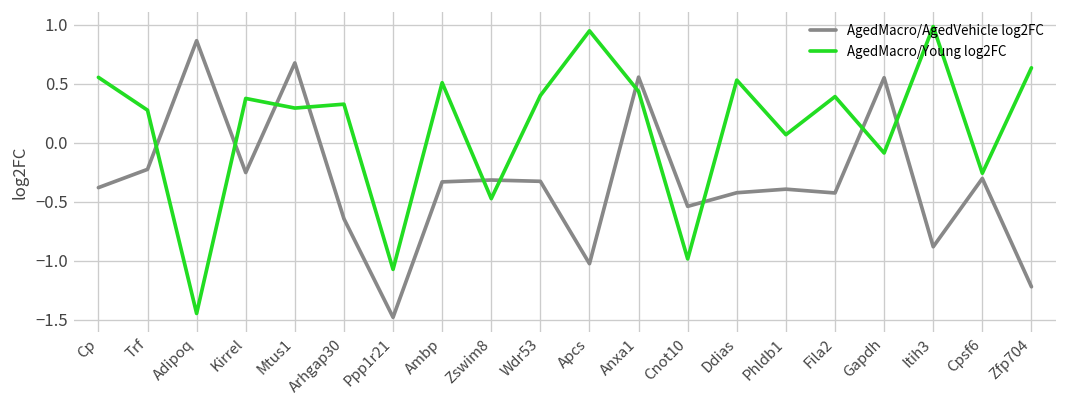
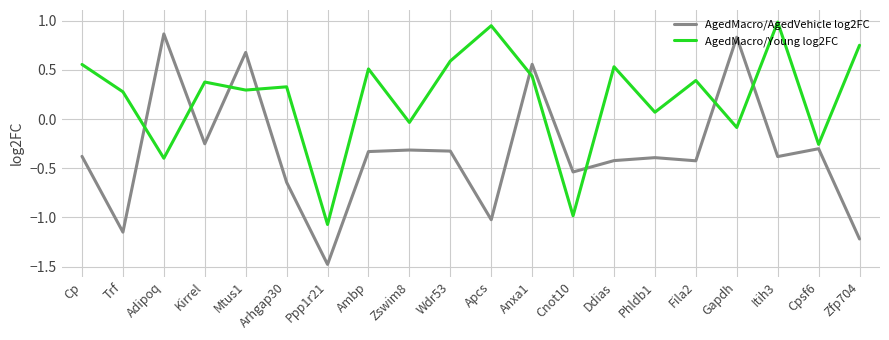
AgedMacro/AgedVehicle log2FC, Trf: -0.2 -> -1.1
AgedMacro/Young log2FC, Adipoq: -1.4 -> -0.4
AgedMacro/Young log2FC, Zswim8: -0.5 -> 0.0
AgedMacro/Young log2FC, Wdr53: 0.4 -> 0.6
AgedMacro/AgedVehicle log2FC, Gapdh: 0.6 -> 0.8
AgedMacro/AgedVehicle log2FC, Itih3: -0.9 -> -0.4
AgedMacro/Young log2FC, Zfp704: 0.6 -> 0.8
